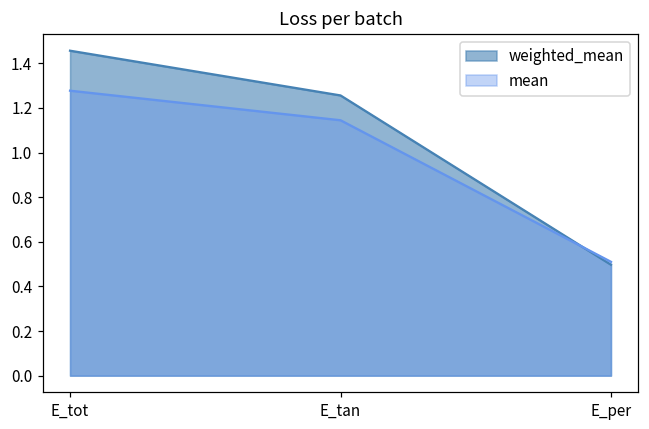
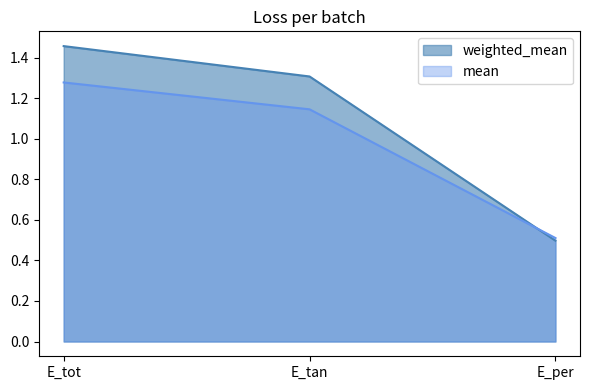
weighted_mean, E_tan: 1.26 -> 1.31
